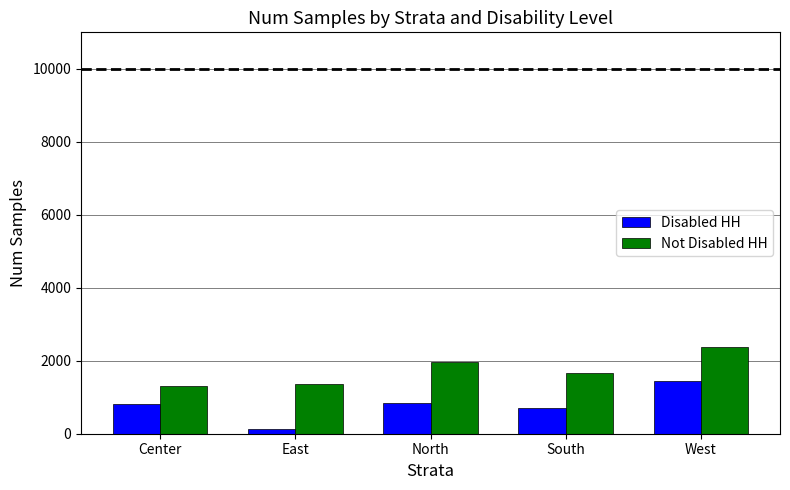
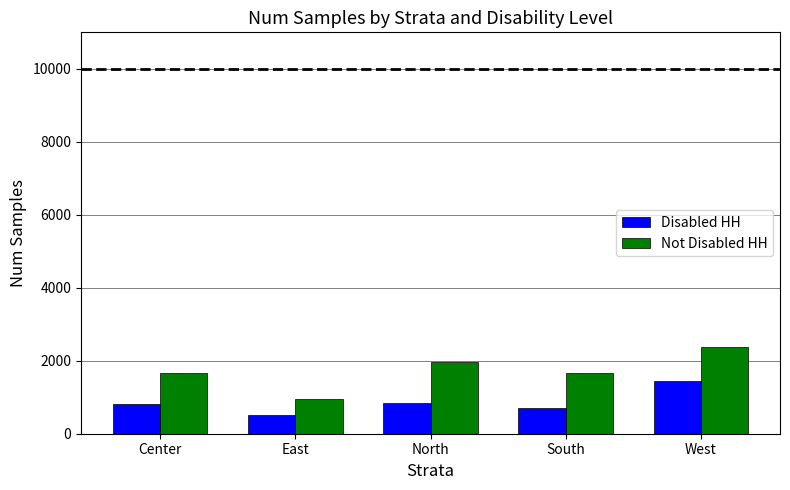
Not Disabled HH, Center: 1300 -> 1700
Disabled HH, East: 100 -> 500
Not Disabled HH, East: 1400 -> 900
